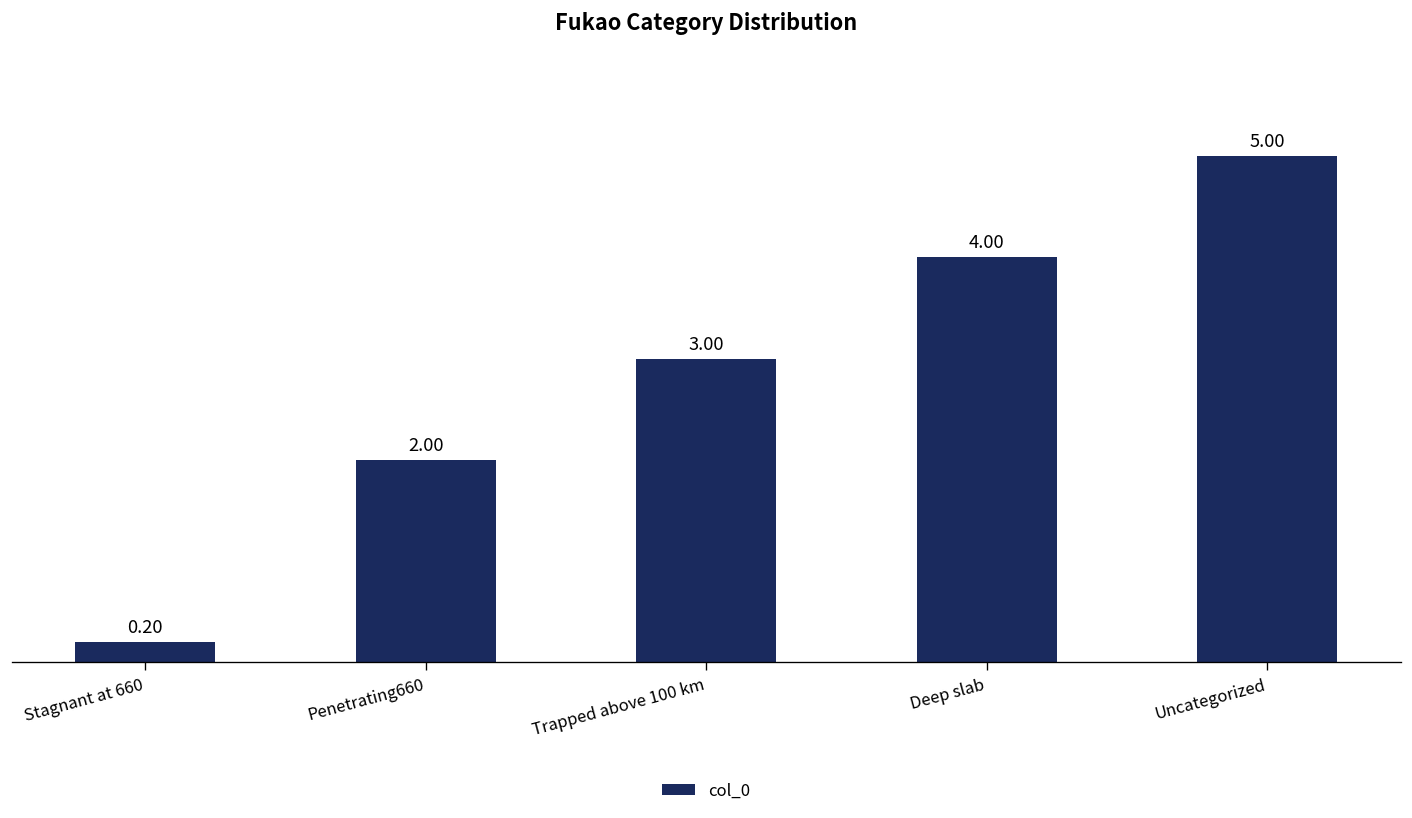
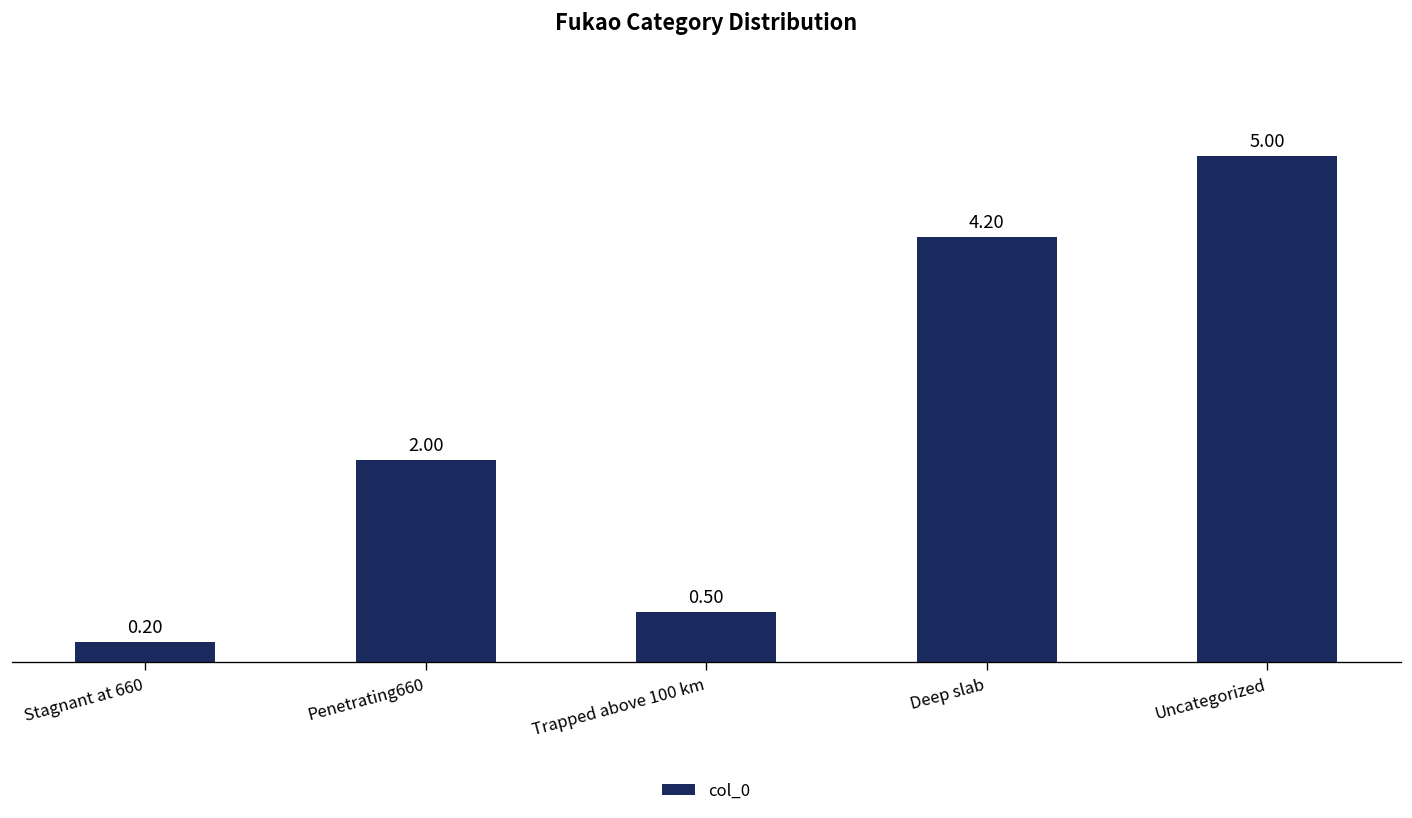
Trapped above 100 km: 3.00 -> 0.50
Deep slab: 4.00 -> 4.20
